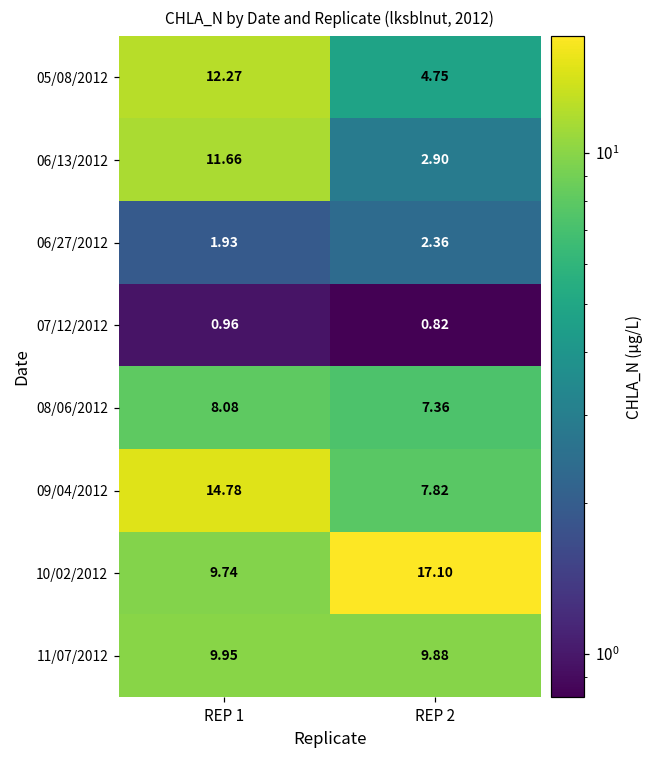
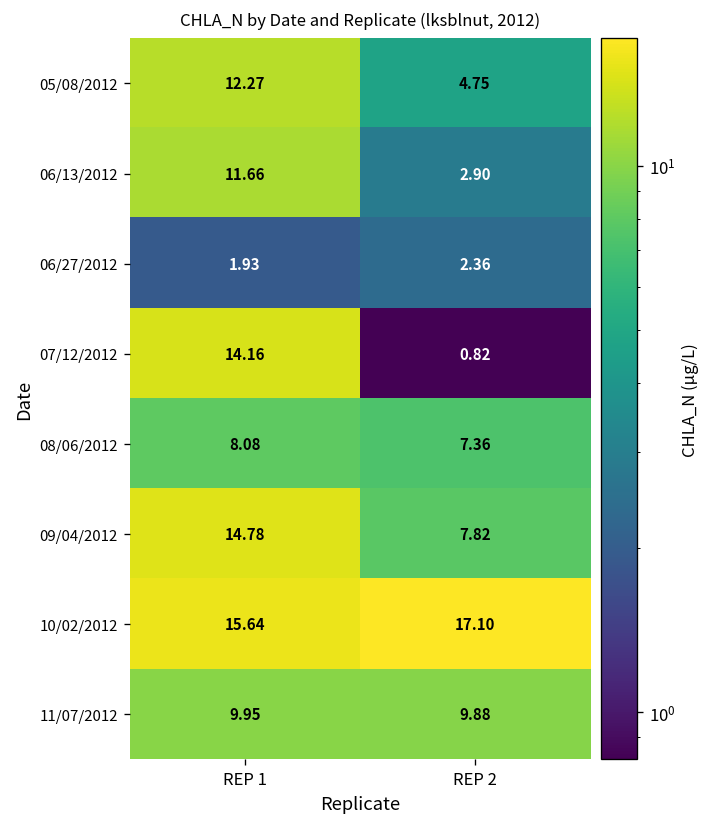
07/12/2012, REP 1: 0.96 -> 14.16
10/02/2012, REP 1: 9.74 -> 15.64
